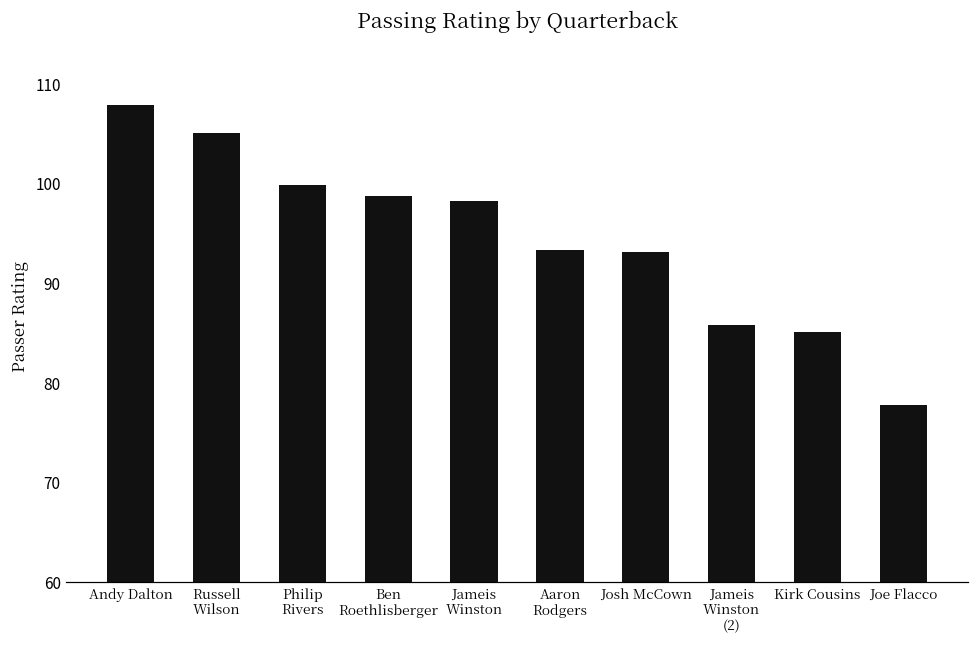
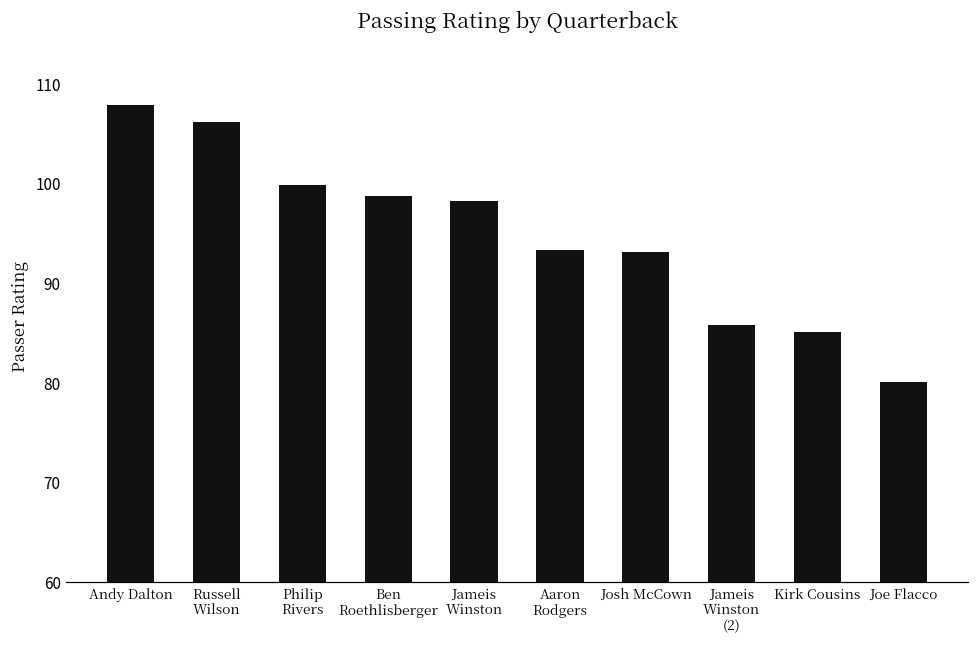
Russell Wilson: 105 -> 106
Joe Flacco: 78 -> 80
